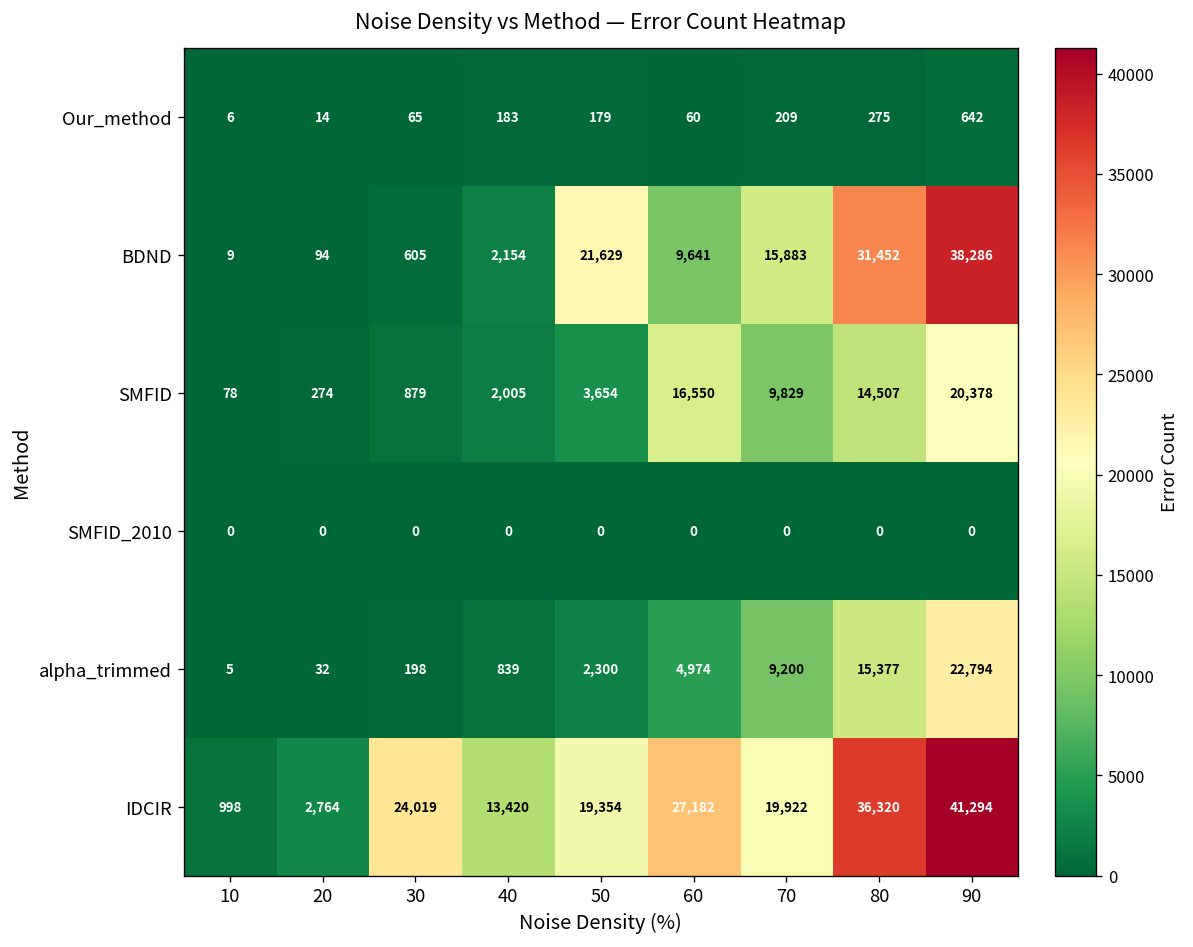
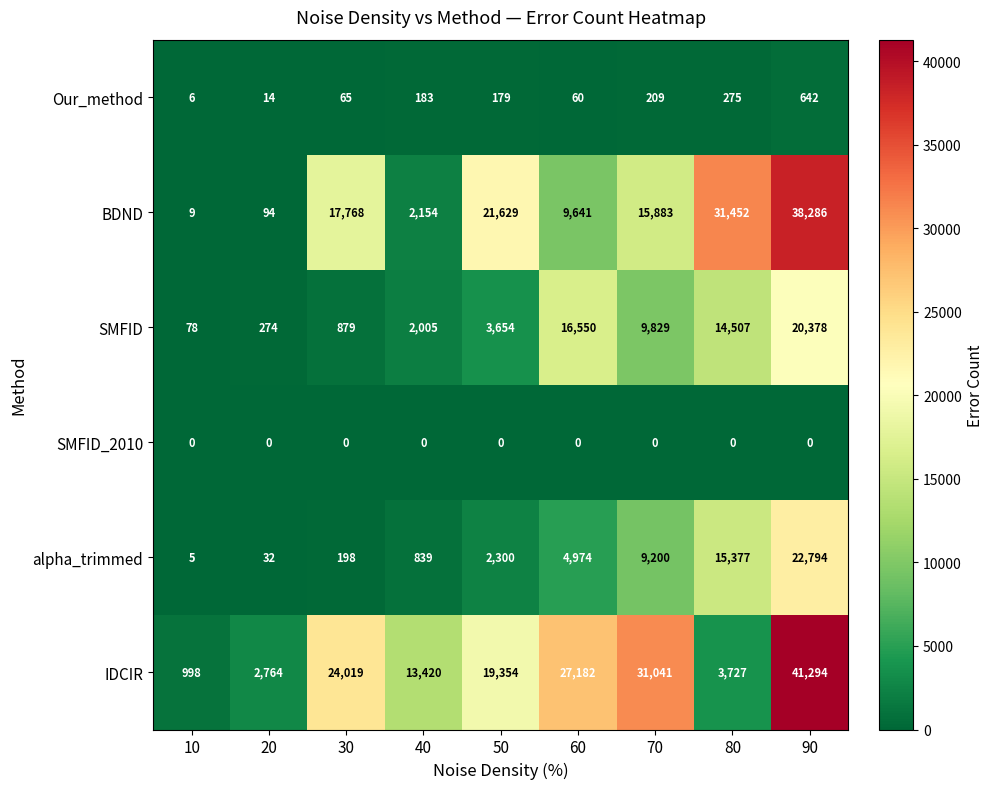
BDND, 30: 605 -> 17,768
IDCIR, 70: 19,922 -> 31,041
IDCIR, 80: 36,320 -> 3,727
